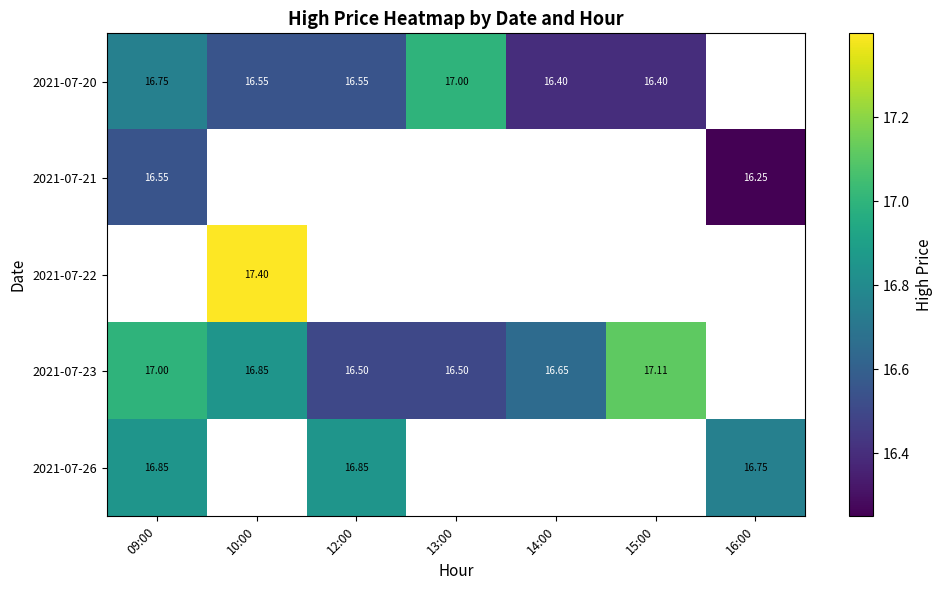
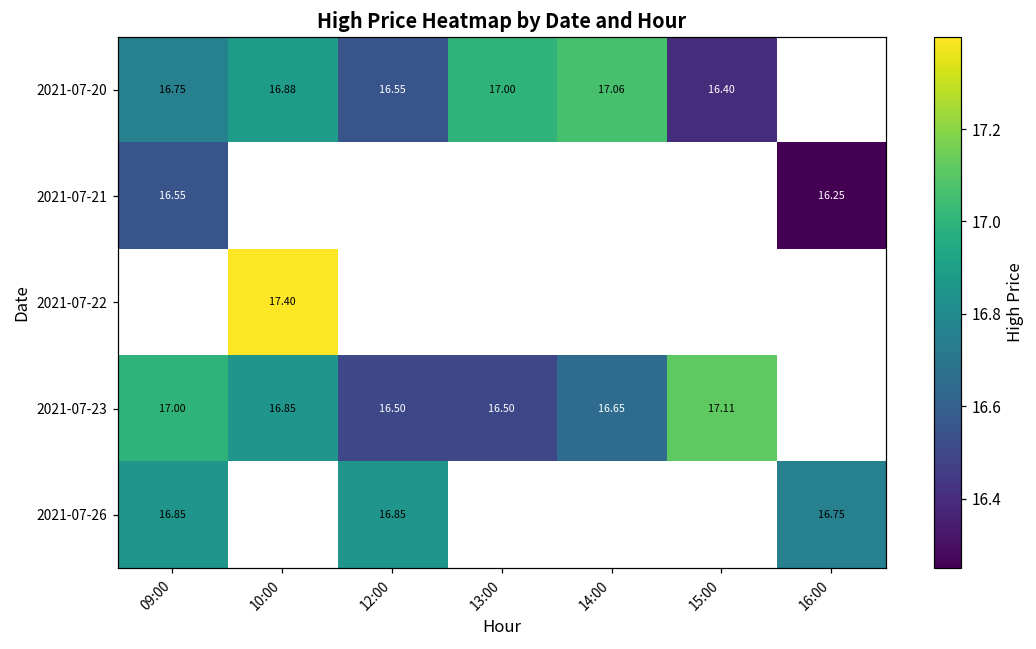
2021-07-20, 10:00: 16.55 -> 16.88
2021-07-20, 14:00: 16.40 -> 17.06
